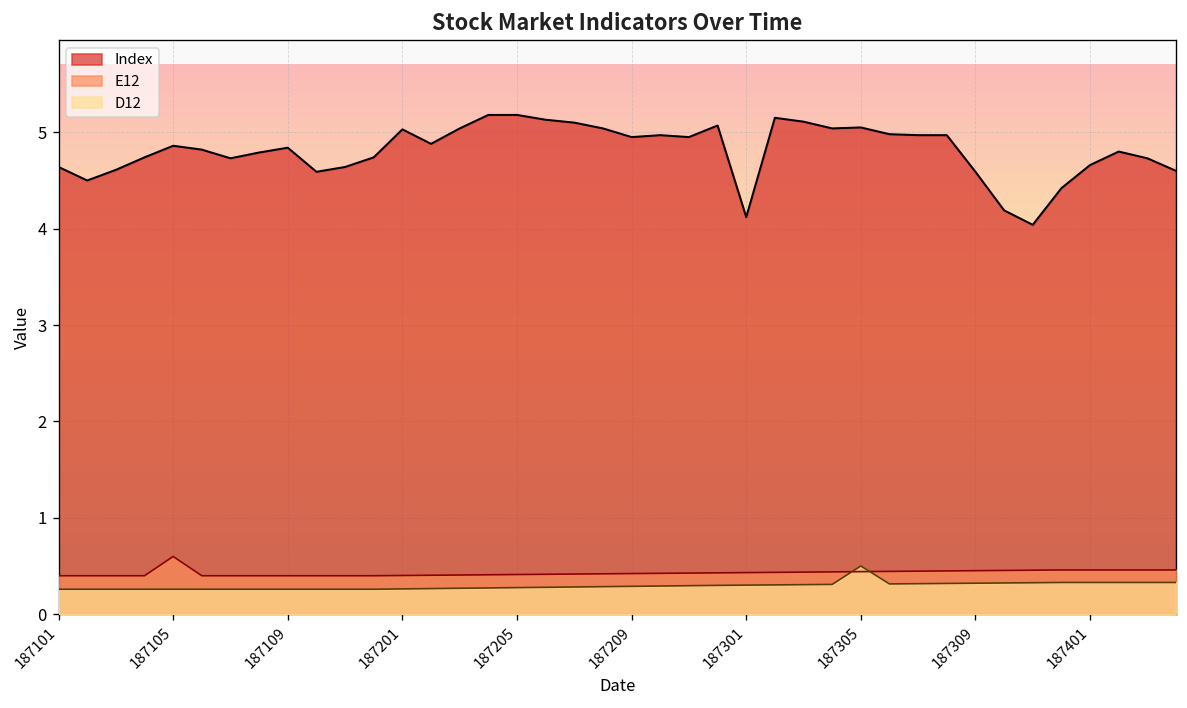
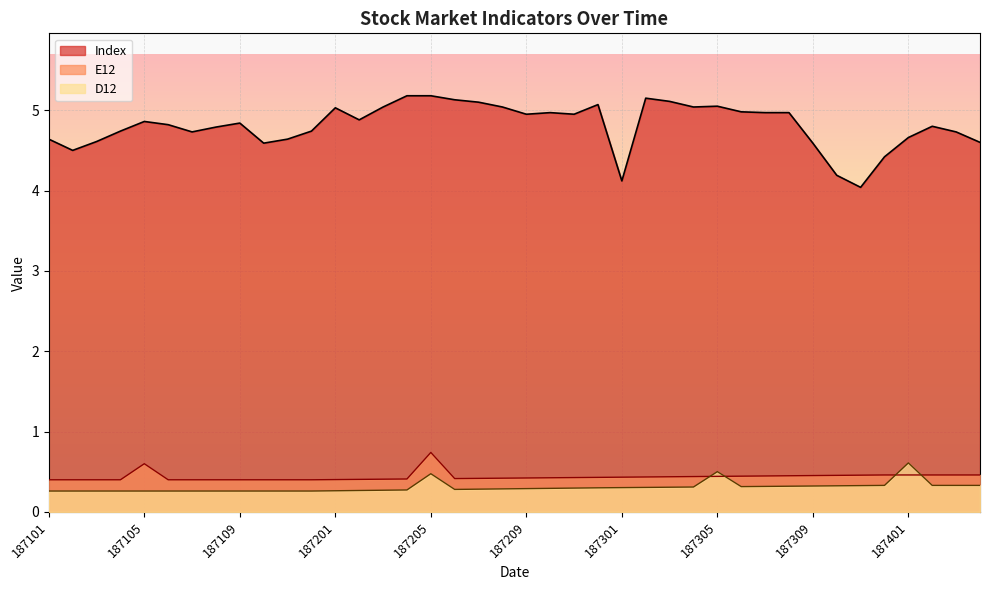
E12, 187205: 0.4 -> 0.7
D12, 187205: 0.3 -> 0.5
D12, 187401: 0.3 -> 0.6
